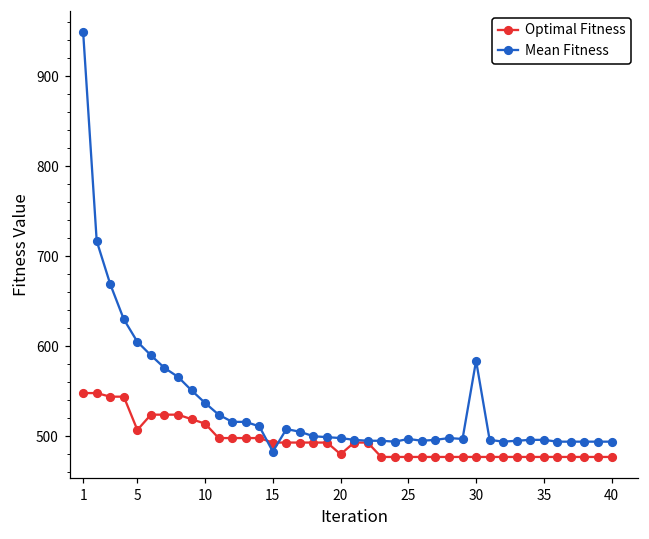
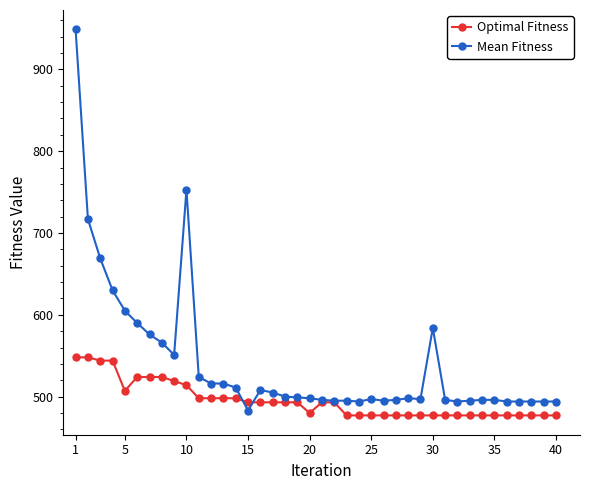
Mean Fitness, 10: 540 -> 750
